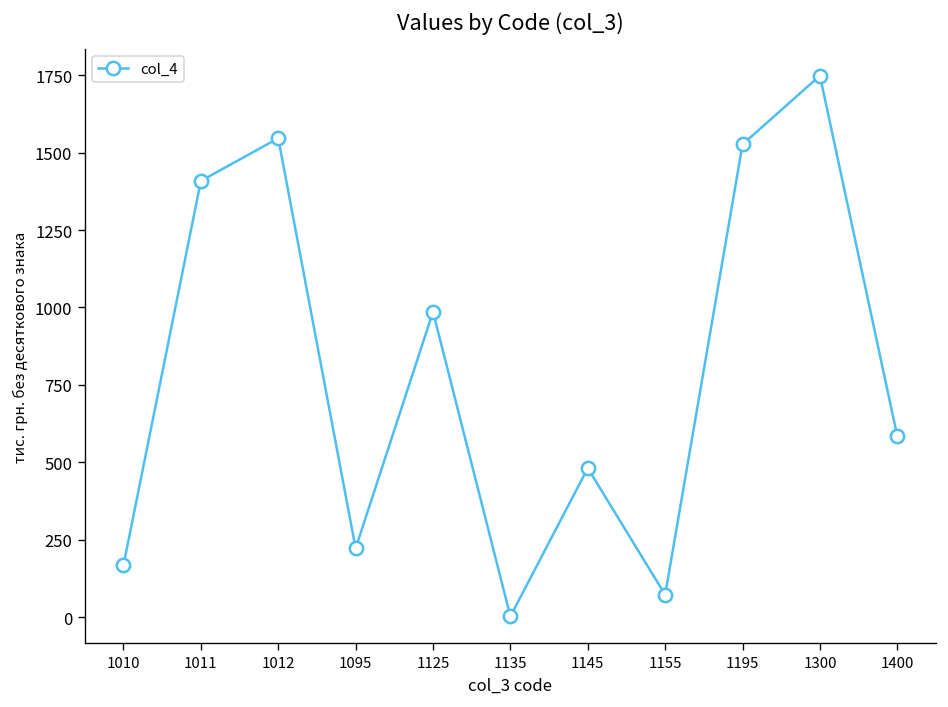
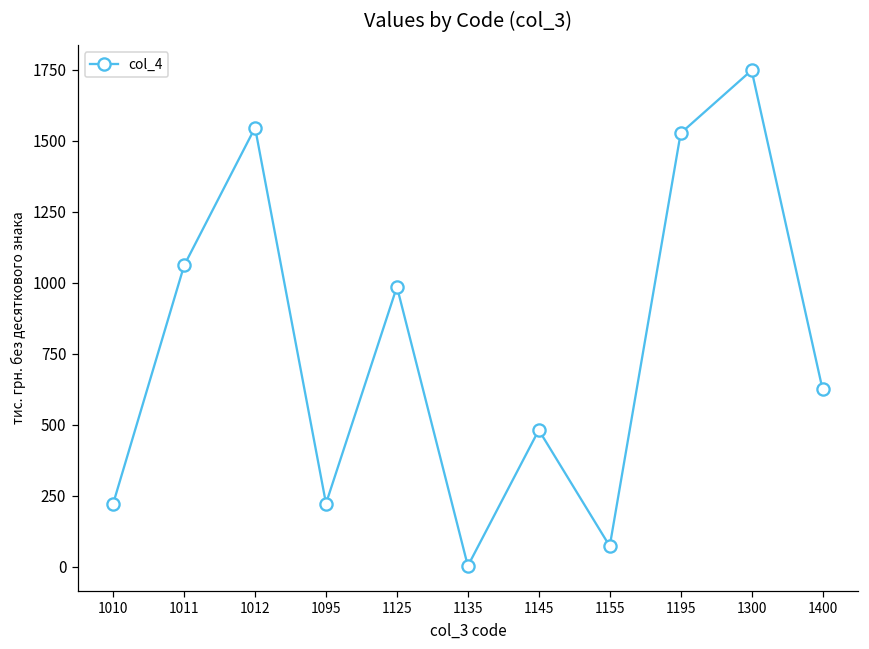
1010: 170 -> 220
1011: 1410 -> 1060
1400: 580 -> 620
